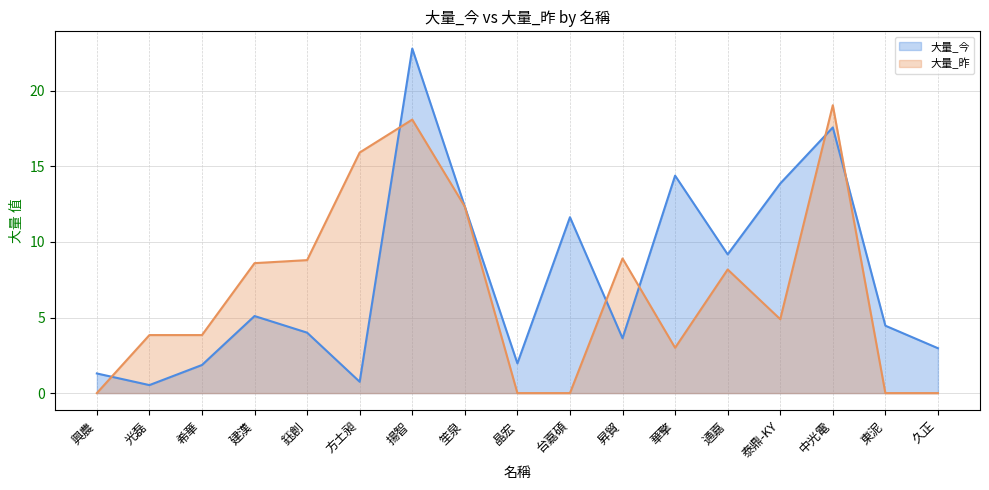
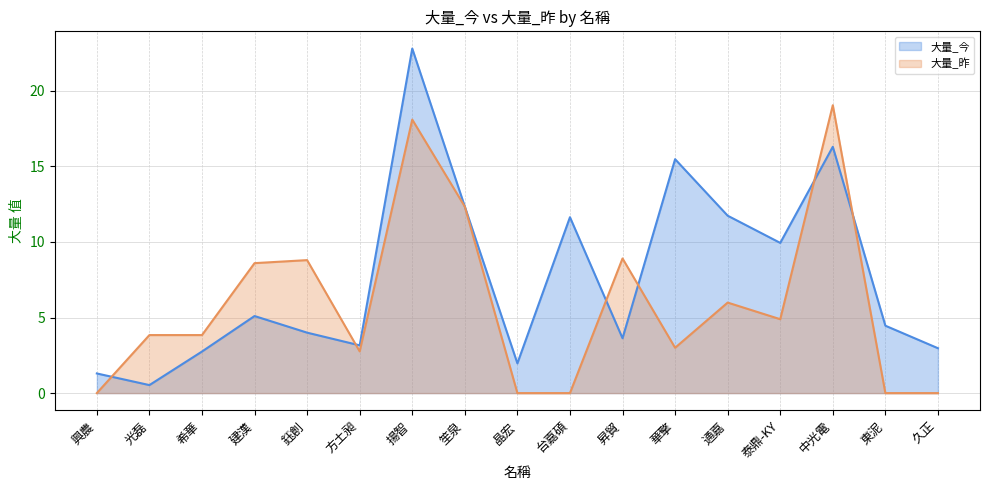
大量_今, 希華: 1.9 -> 2.8
大量_今, 方土昶: 0.8 -> 3.2
大量_昨, 方土昶: 15.9 -> 2.8
大量_今, 華擎: 14.4 -> 15.5
大量_今, 通嘉: 9.2 -> 11.7
大量_昨, 通嘉: 8.2 -> 6.0
大量_今, 泰鼎-KY: 13.9 -> 9.9
大量_今, 中光電: 17.6 -> 16.3
